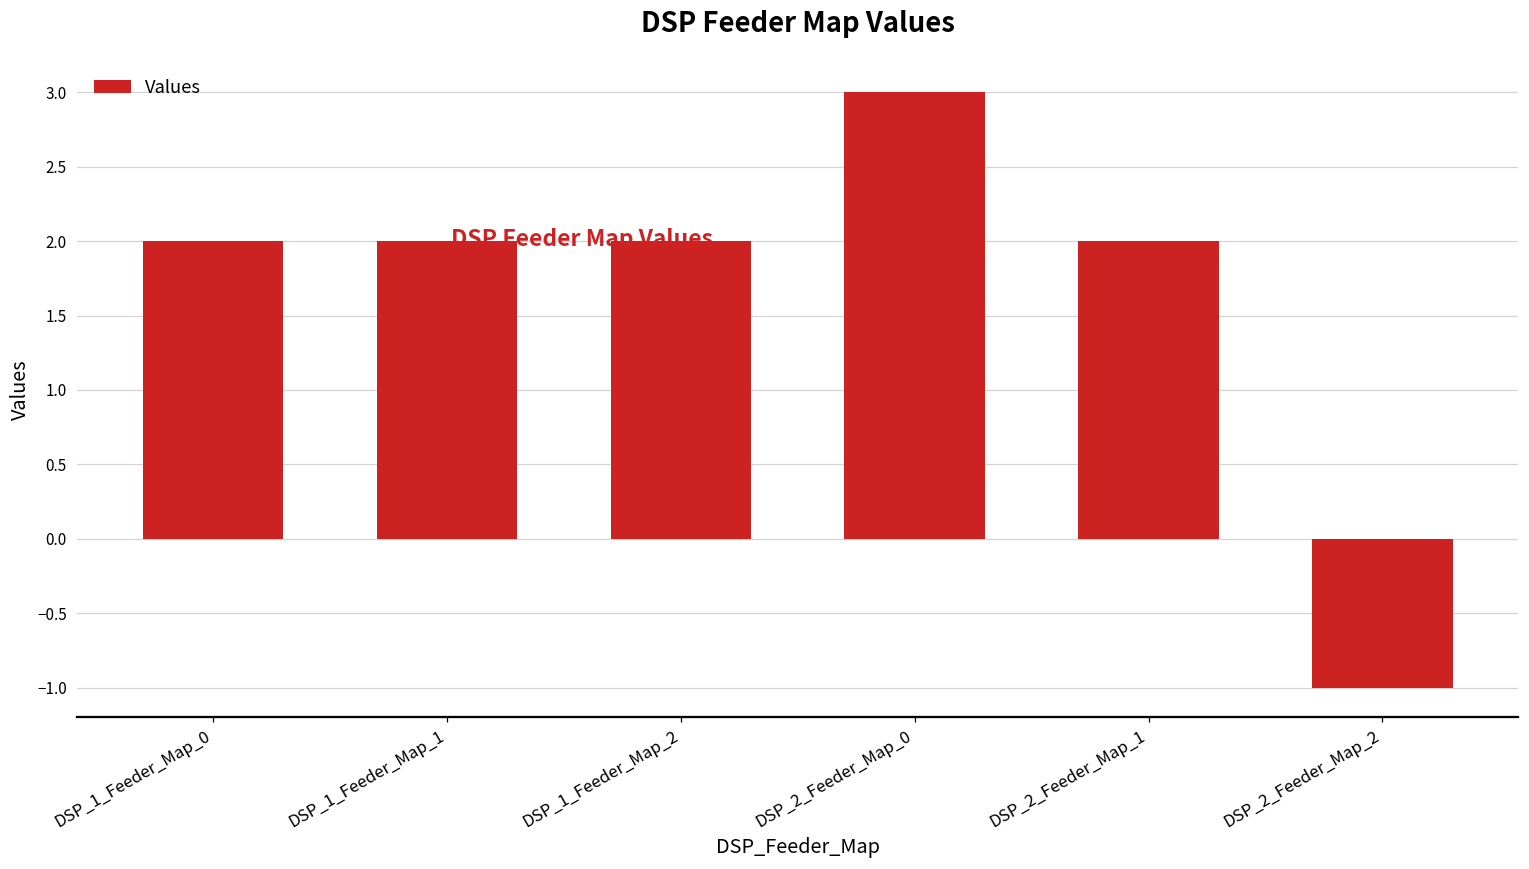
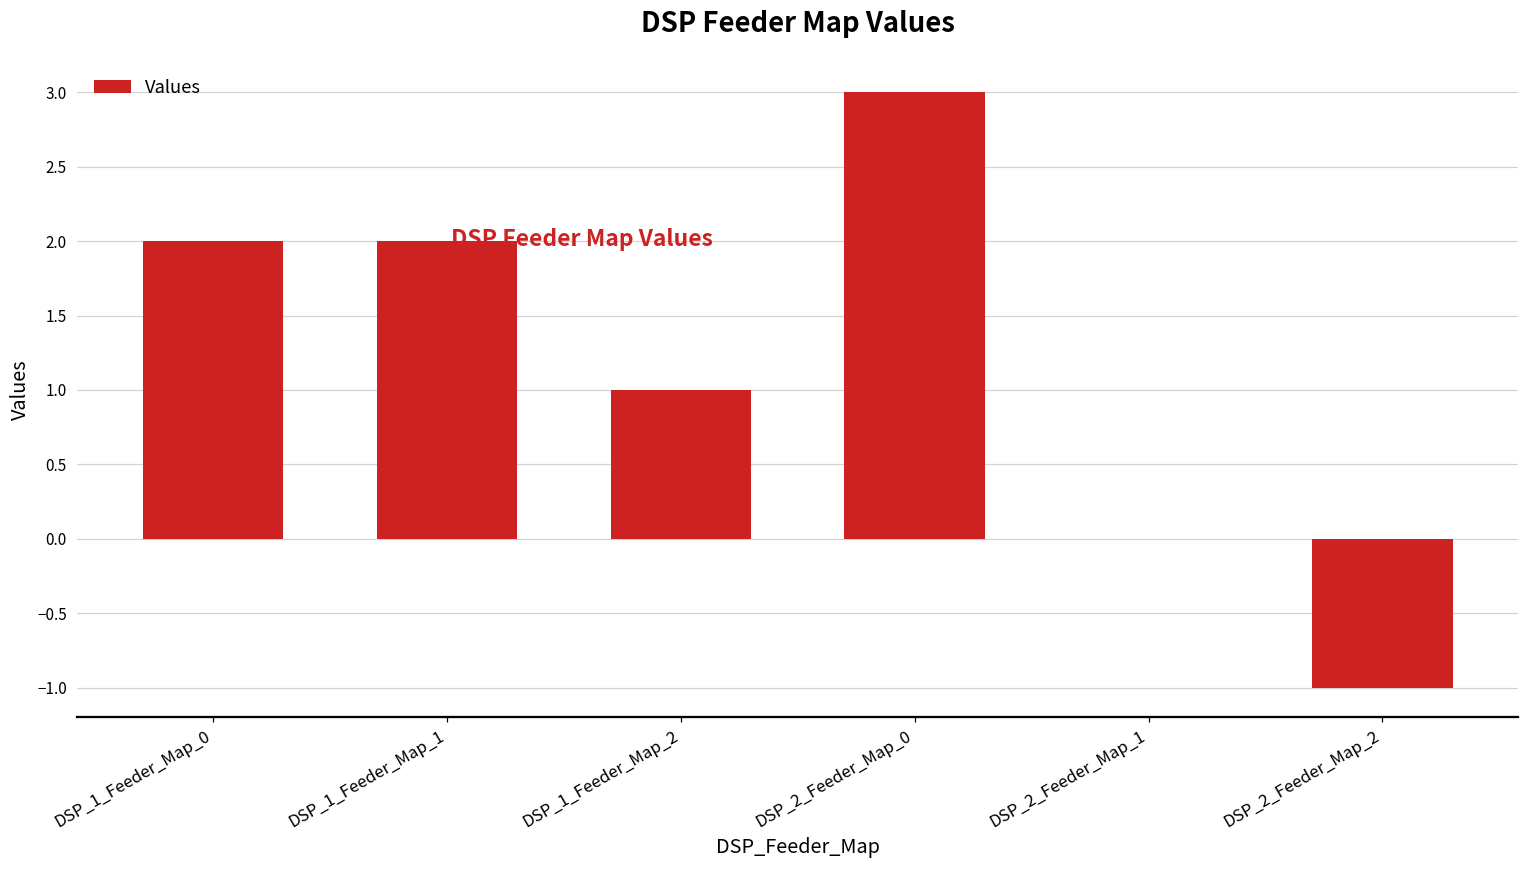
DSP_1_Feeder_Map_2: 2 -> 1
DSP_2_Feeder_Map_1: 2 -> 0
